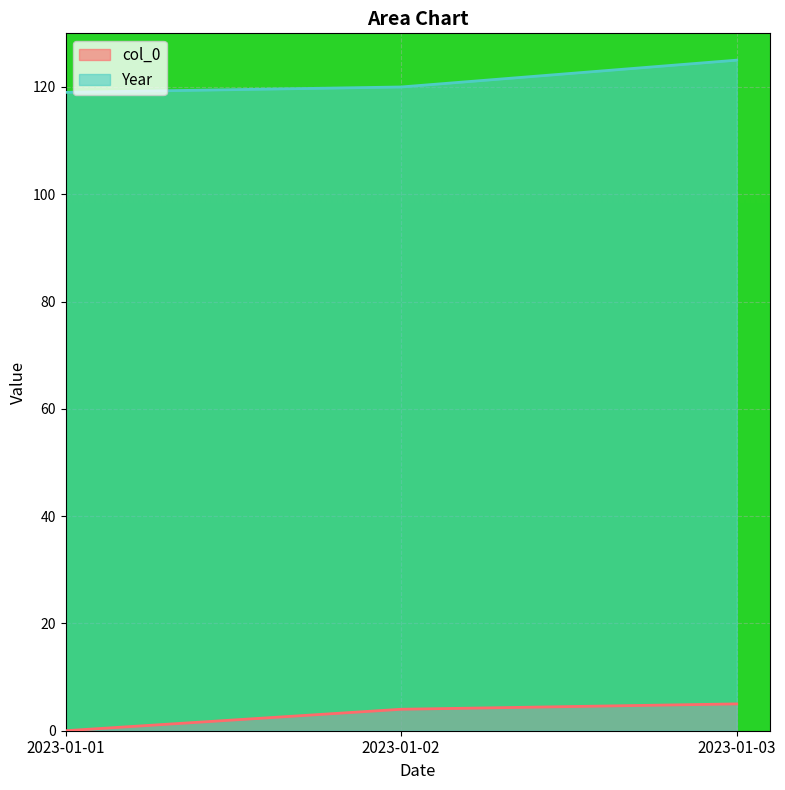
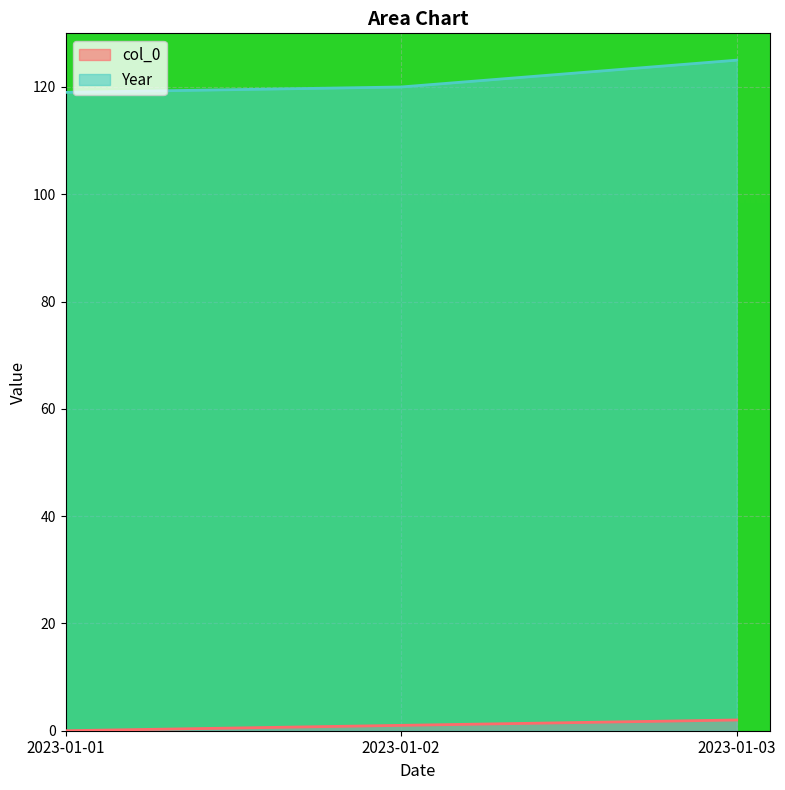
col_0, 2023-01-02: 4 -> 1
col_0, 2023-01-03: 5 -> 2
